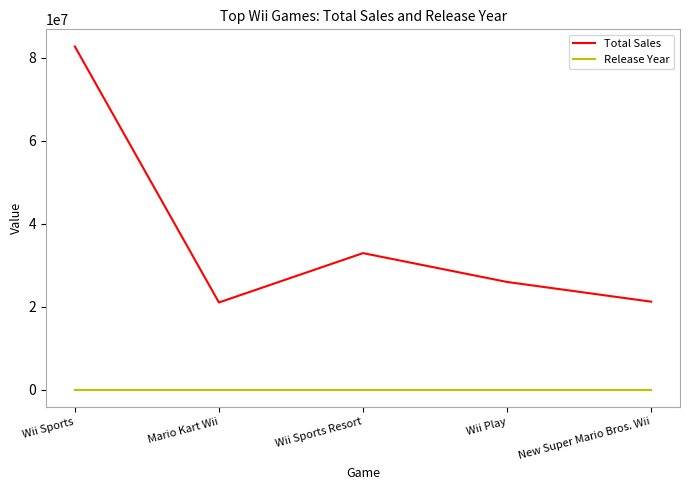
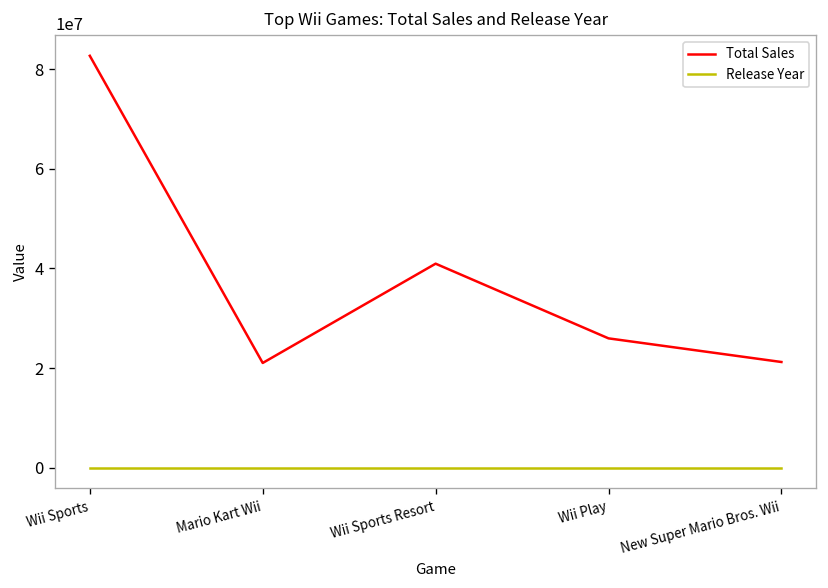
Total Sales, Wii Sports Resort: 33000000 -> 41000000
